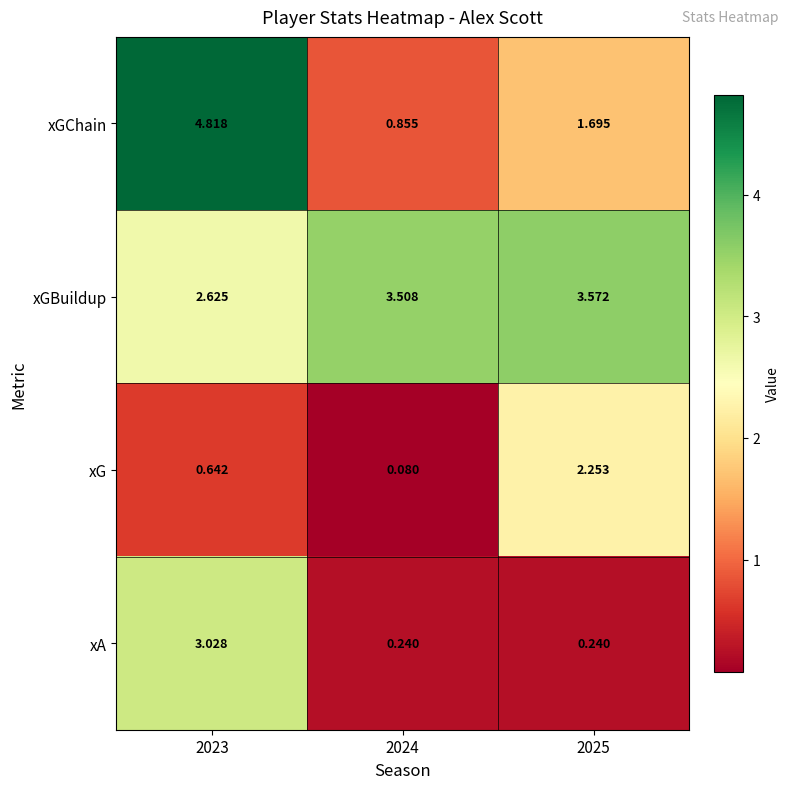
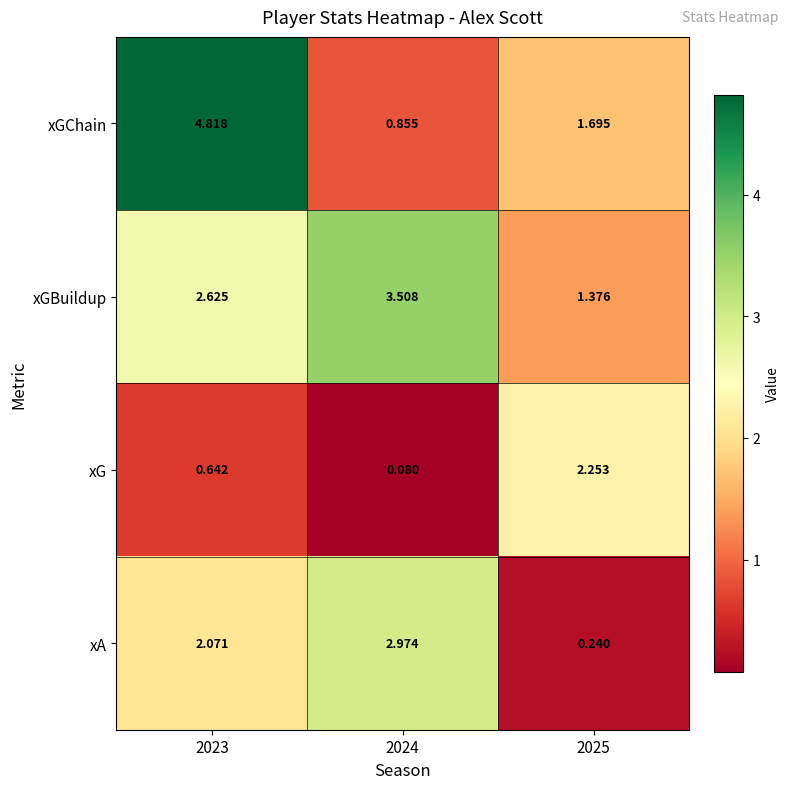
xGBuildup, 2025: 3.572 -> 1.376
xA, 2023: 3.028 -> 2.071
xA, 2024: 0.240 -> 2.974
